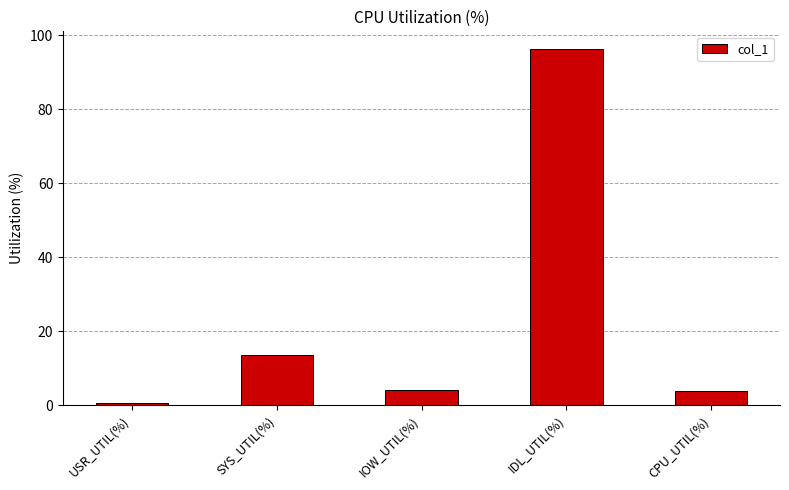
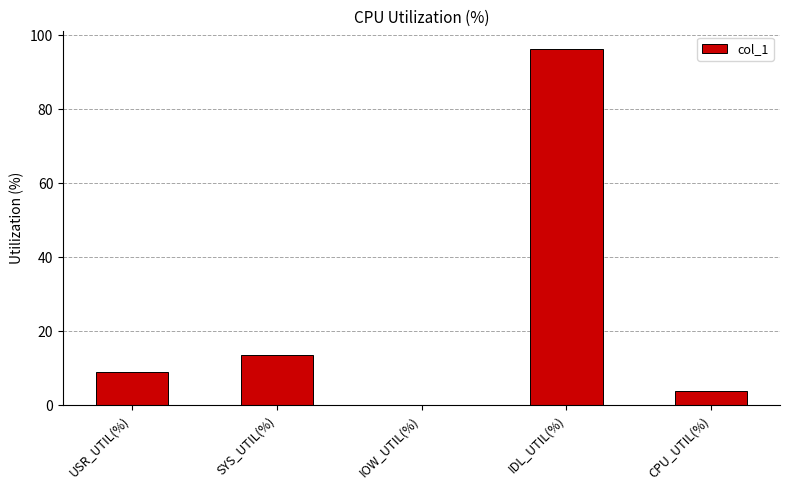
USR_UTIL(%): 1 -> 9
IOW_UTIL(%): 4 -> 0
